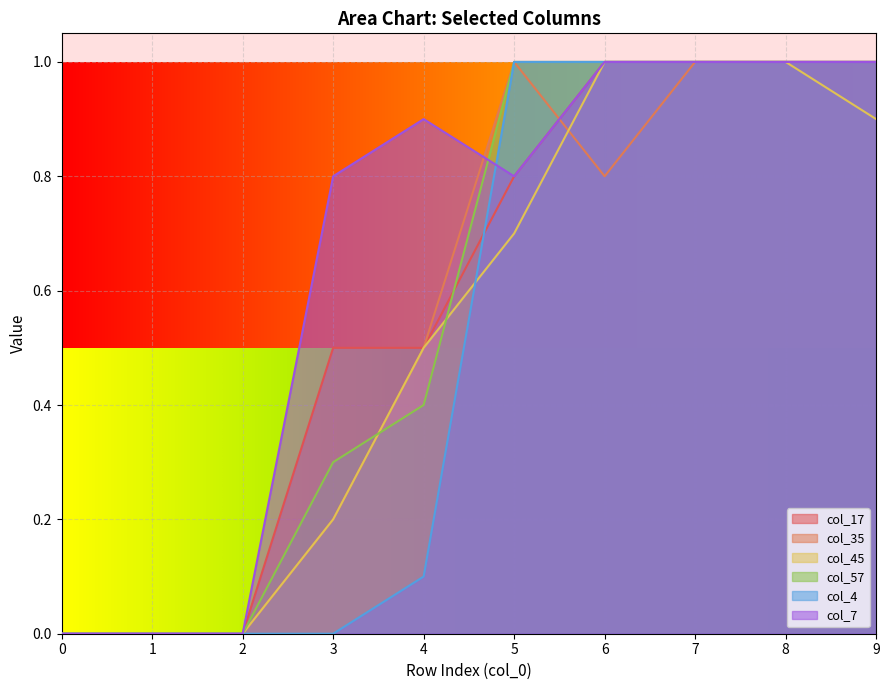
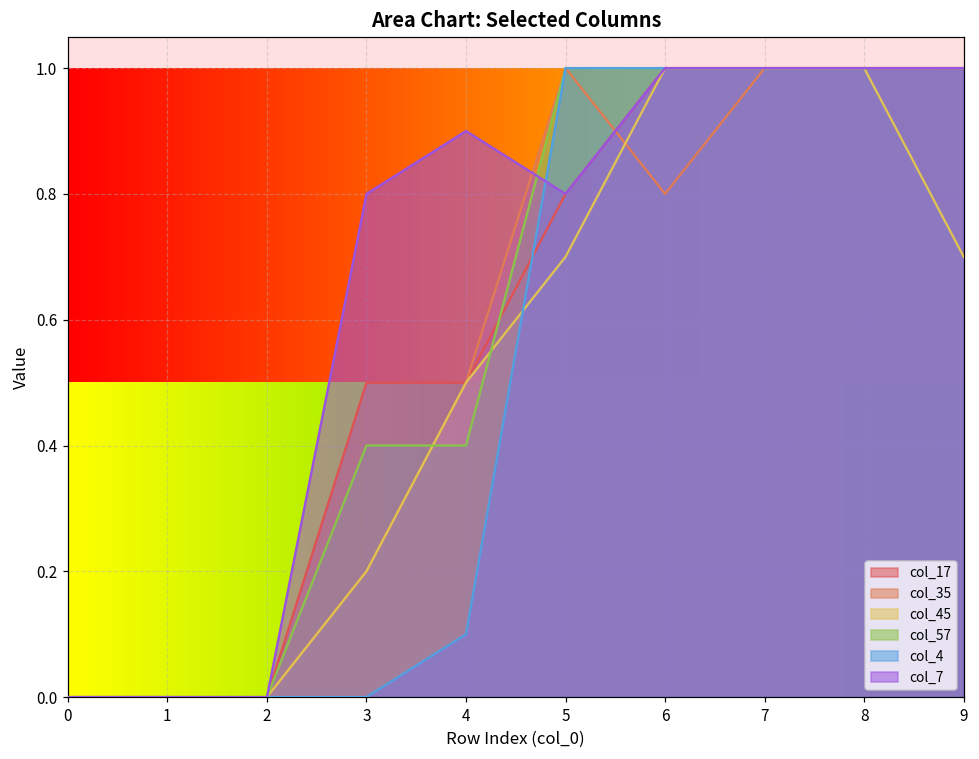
col_57, 3: 0.3 -> 0.4
col_45, 9: 0.9 -> 0.7
